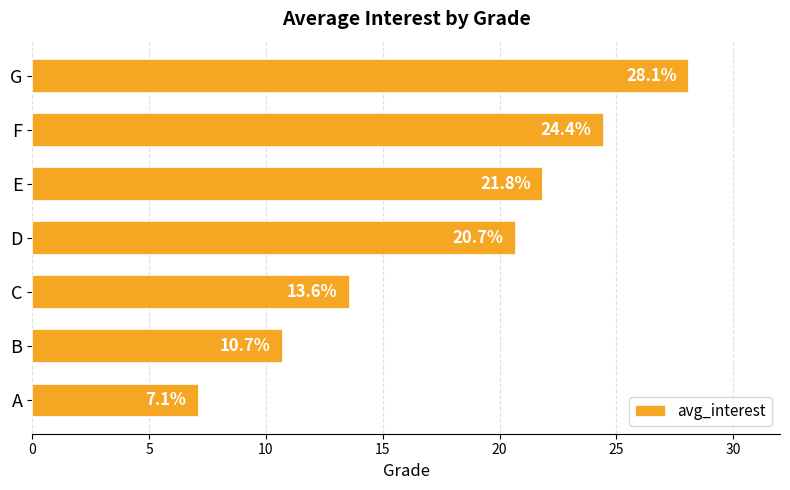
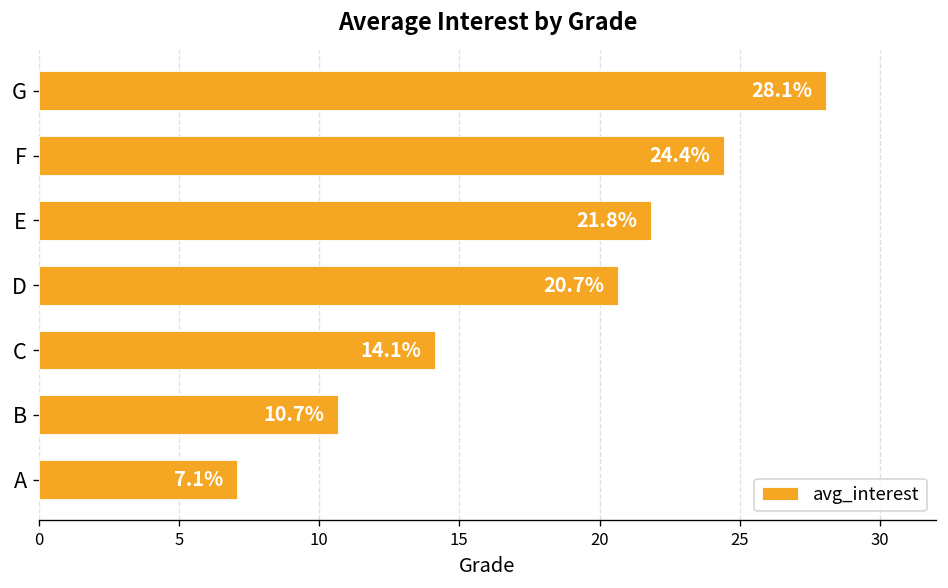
C: 13.6% -> 14.1%
